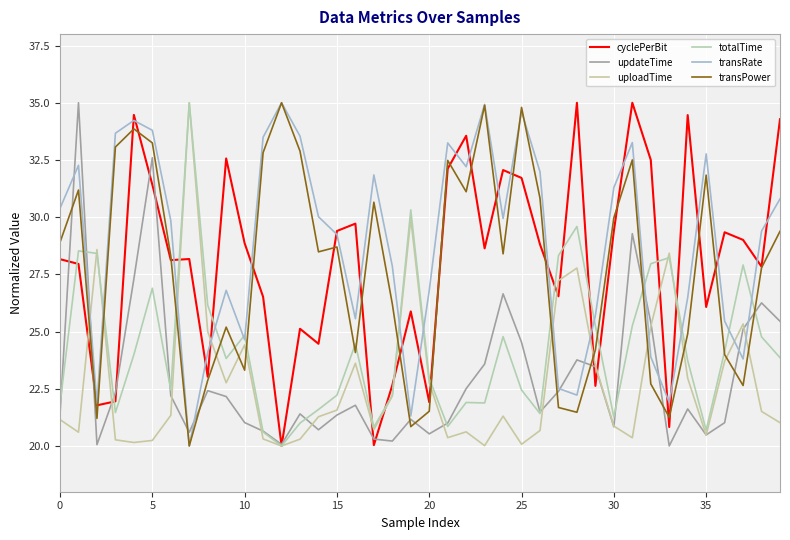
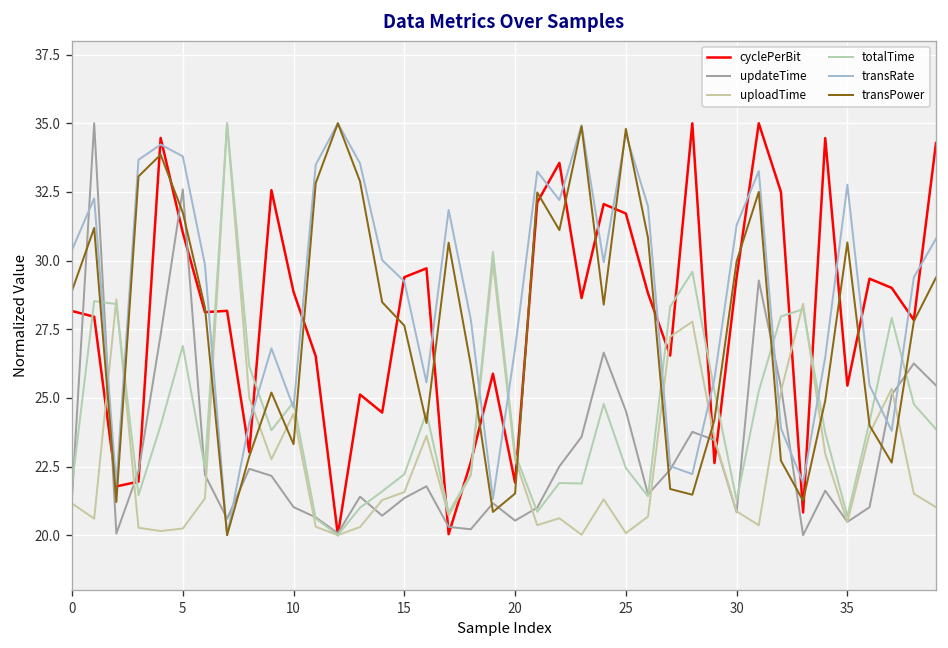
cyclePerBit, 5: 31.4 -> 31.0
transPower, 5: 33.2 -> 31.8
transPower, 15: 28.7 -> 27.6
cyclePerBit, 35: 26.1 -> 25.4
transPower, 35: 31.8 -> 30.7
